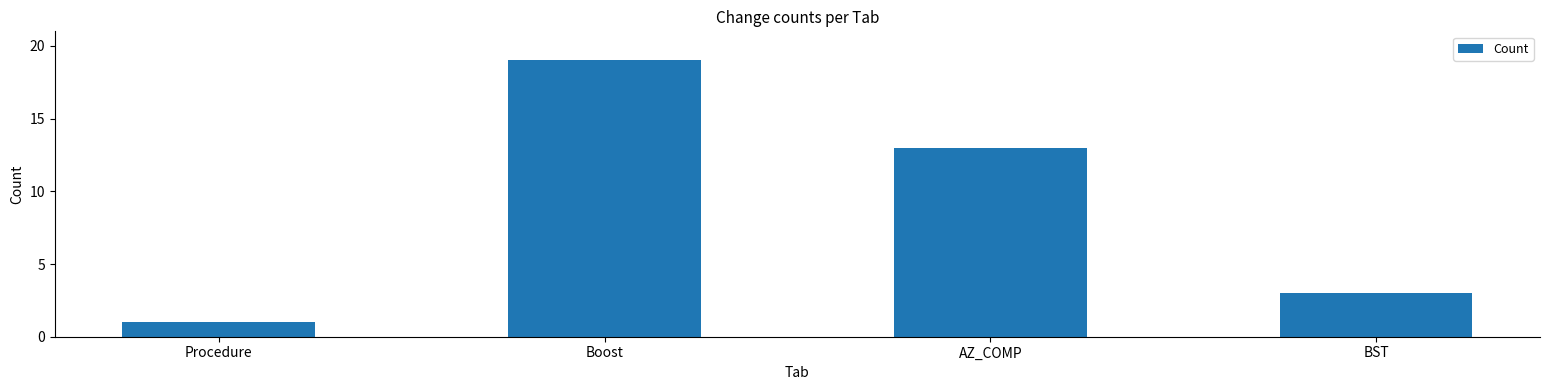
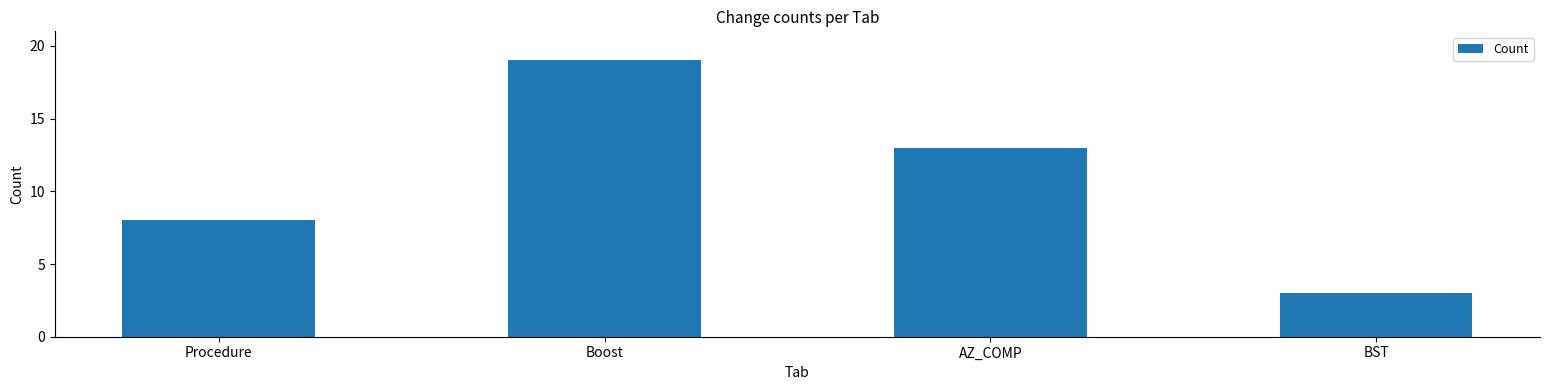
Procedure: 1 -> 8
